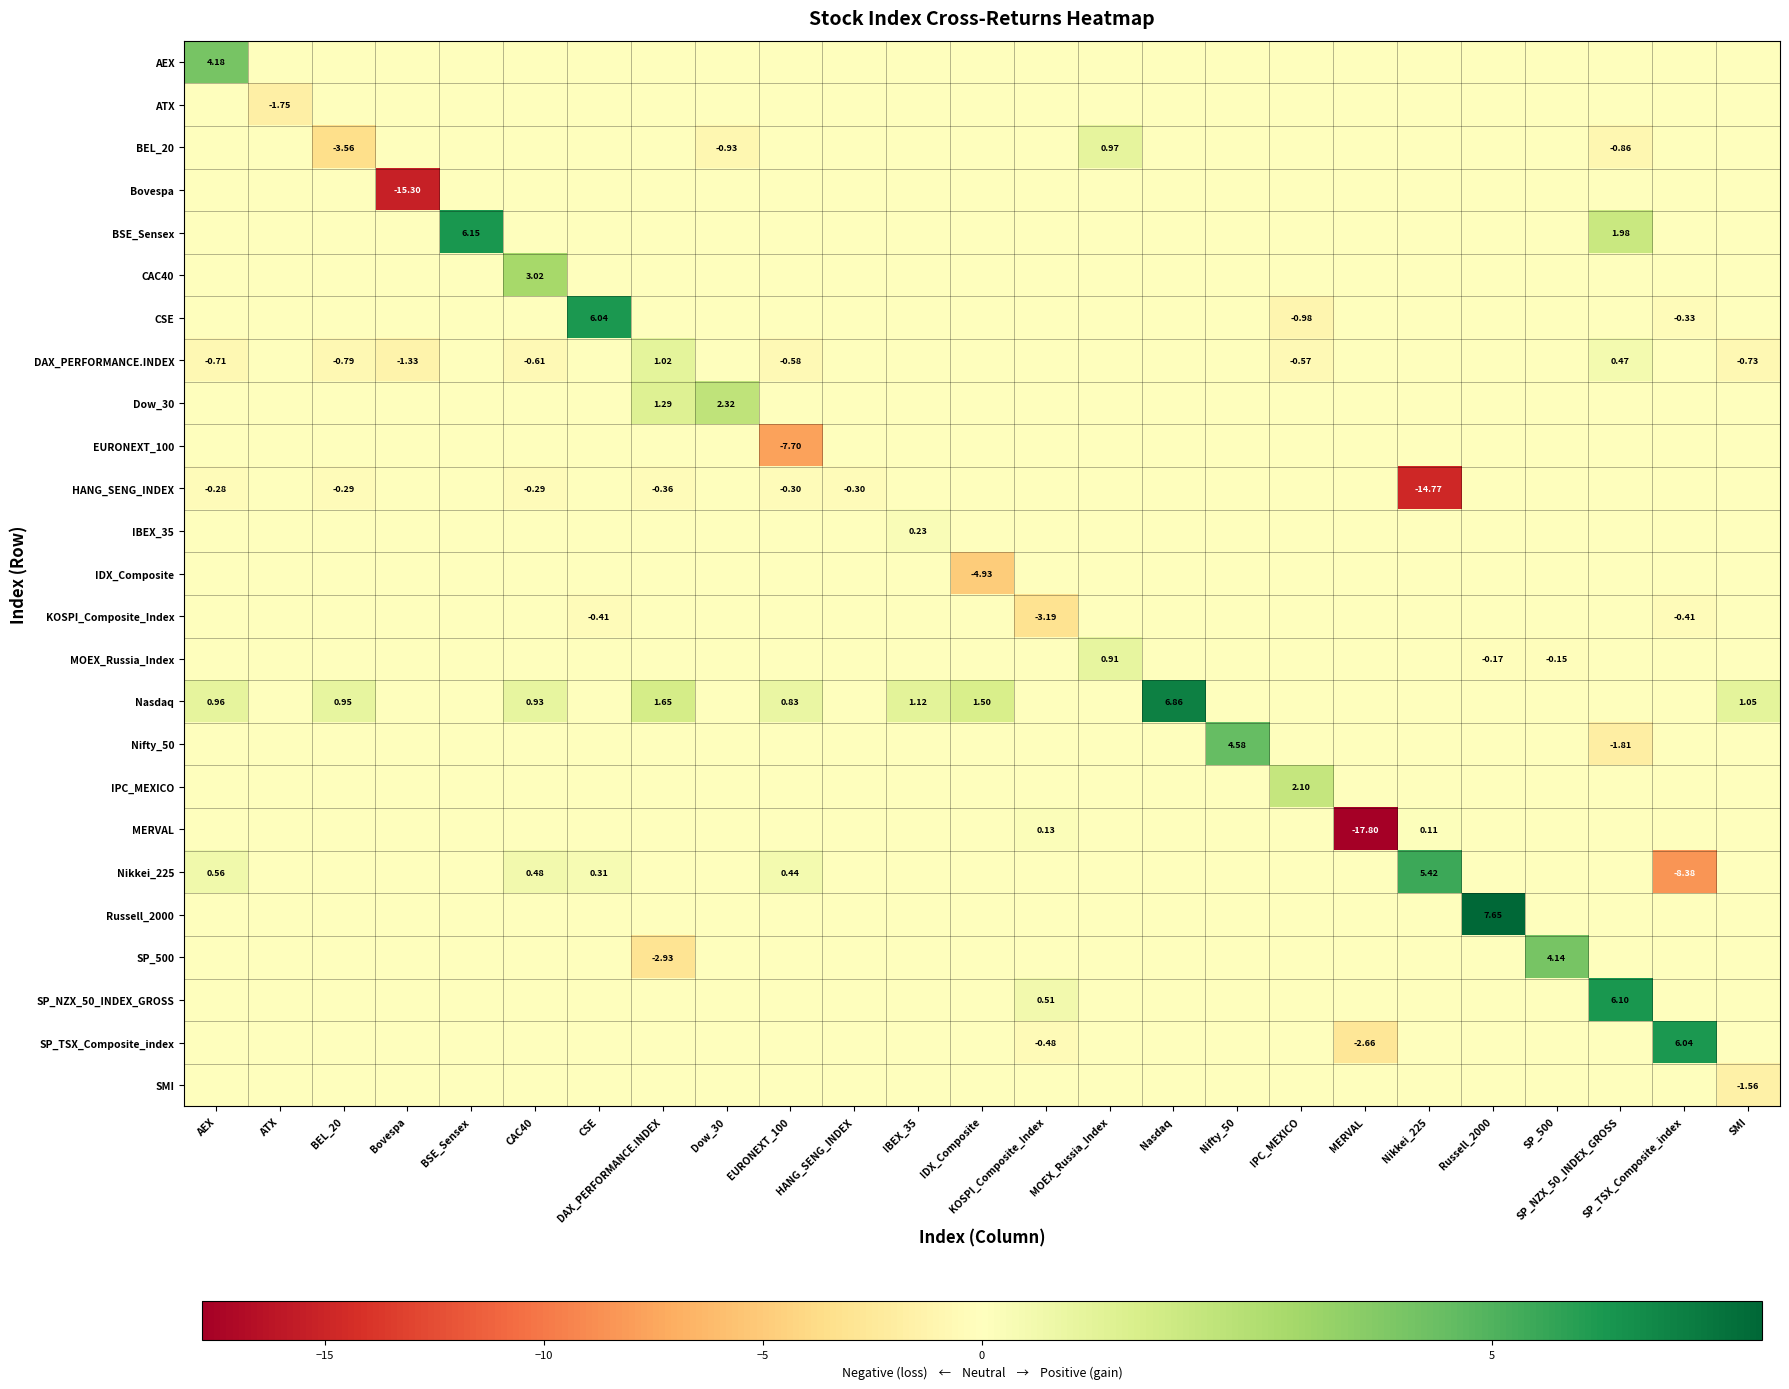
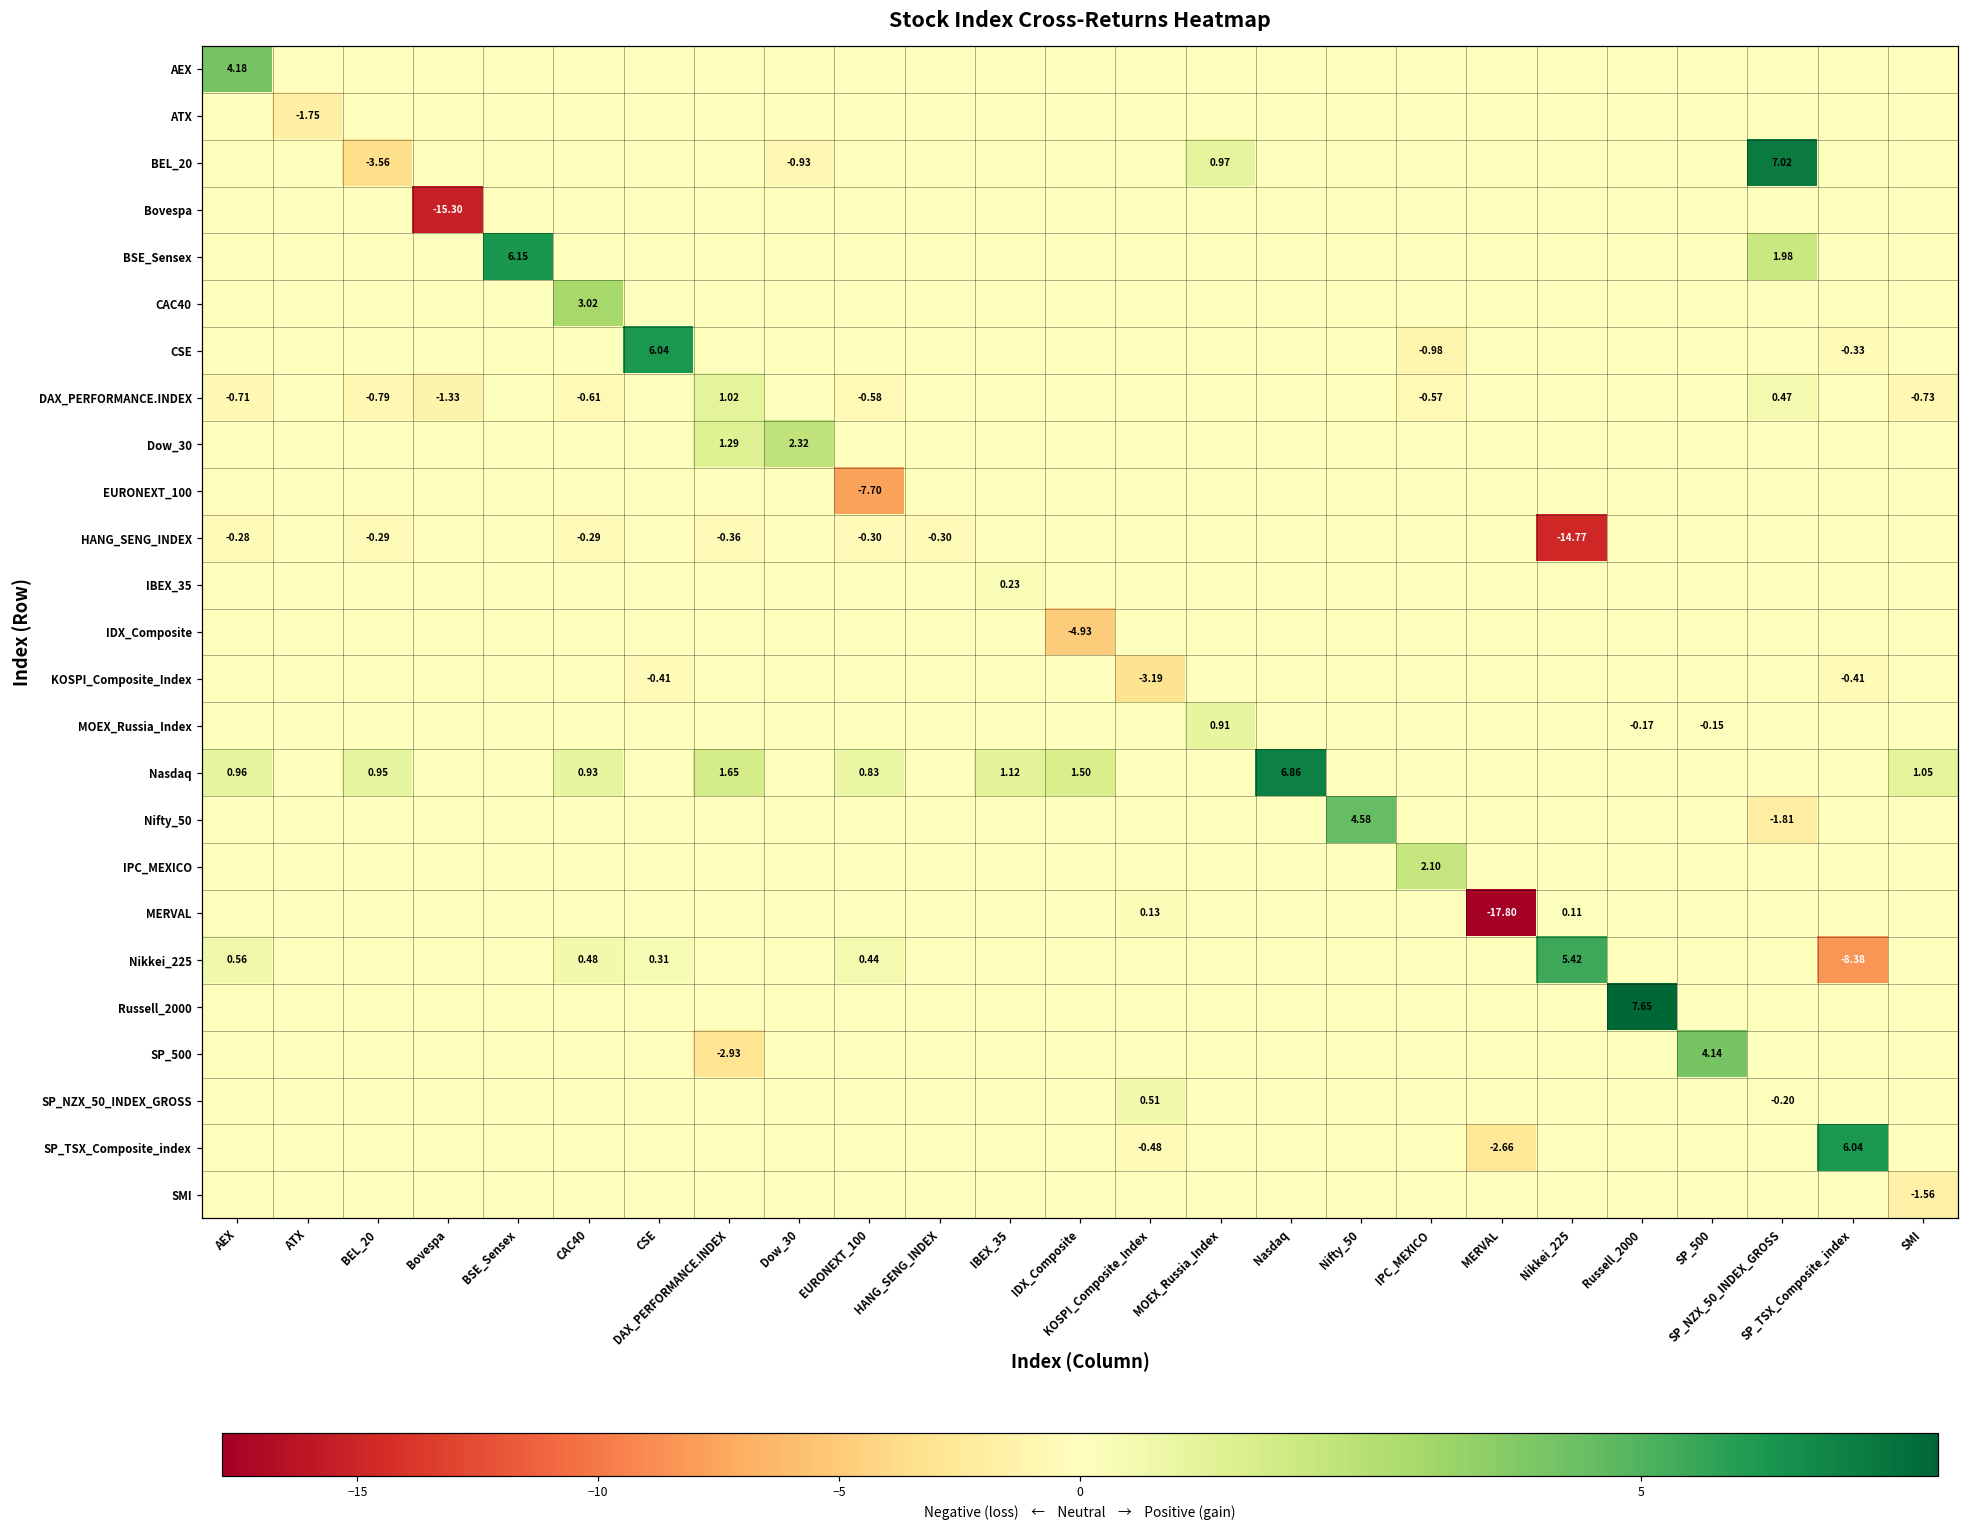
BEL_20, SP_NZX_50_INDEX_GROSS: -0.86 -> 7.02
SP_NZX_50_INDEX_GROSS, SP_NZX_50_INDEX_GROSS: 6.10 -> -0.20
